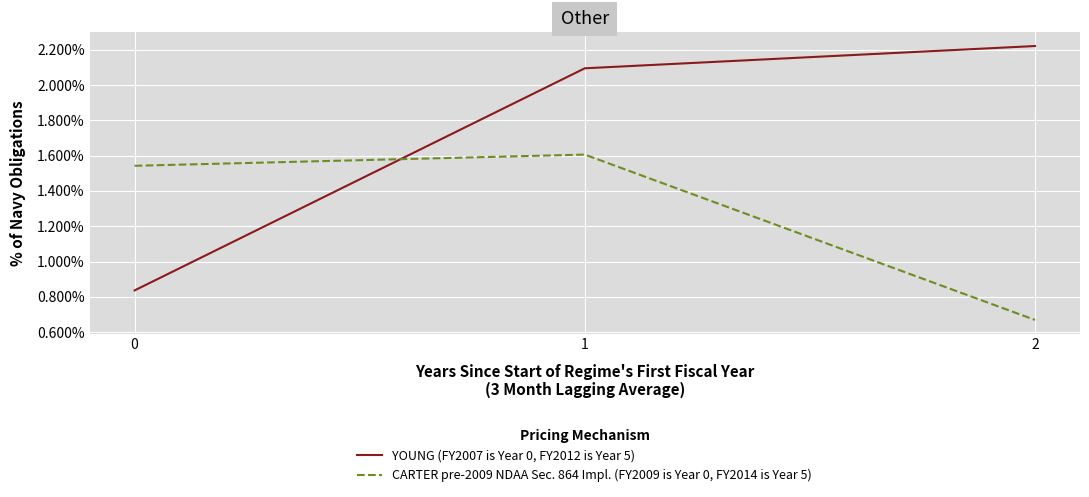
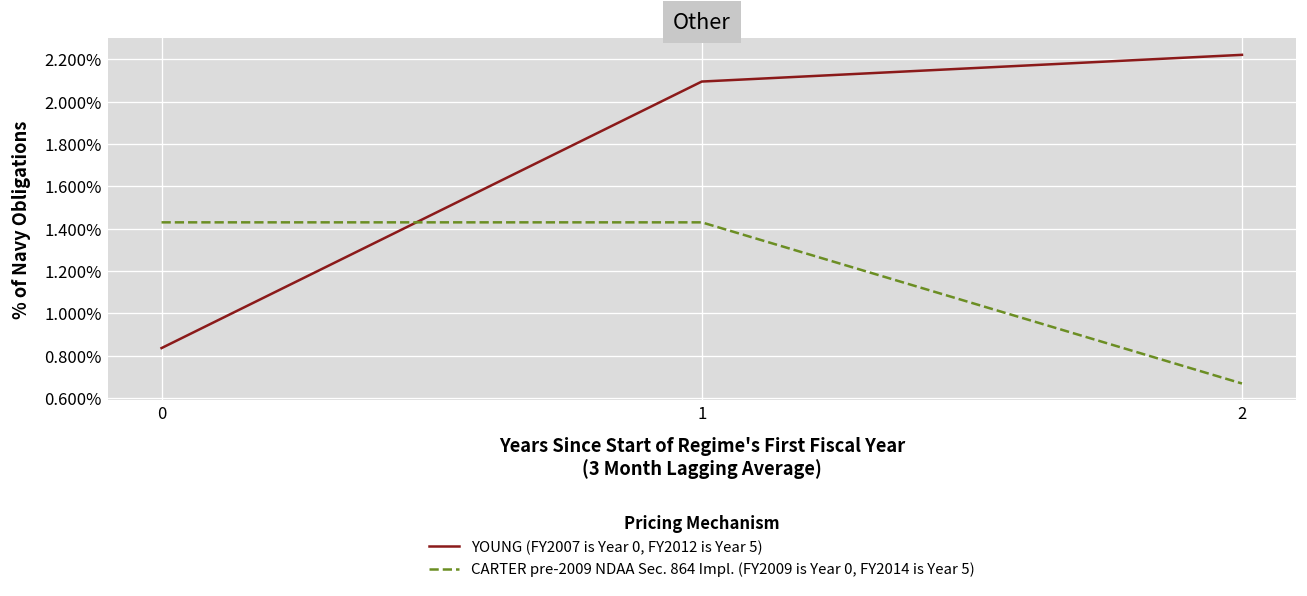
CARTER pre-2009 NDAA Sec. 864 Impl. (FY2009 is Year 0, FY2014 is Year 5), 0: 1.54% -> 1.43%
CARTER pre-2009 NDAA Sec. 864 Impl. (FY2009 is Year 0, FY2014 is Year 5), 1: 1.61% -> 1.43%
